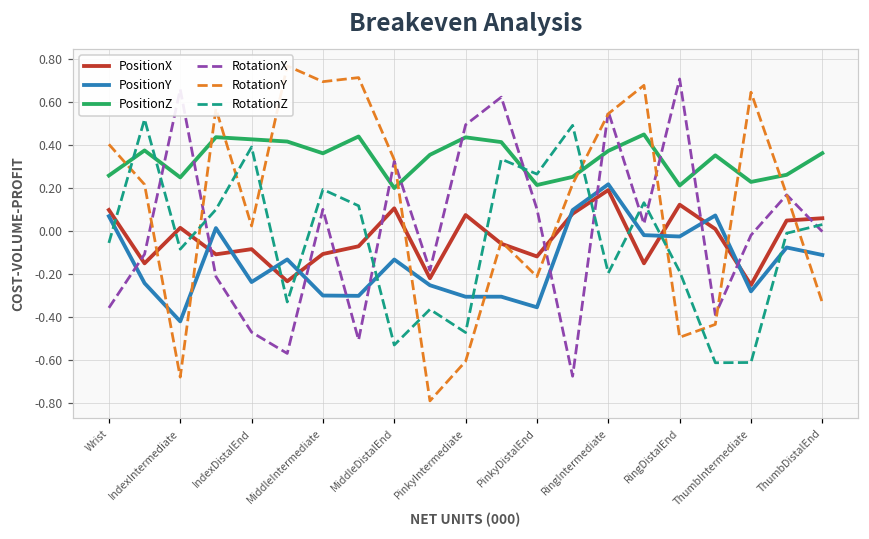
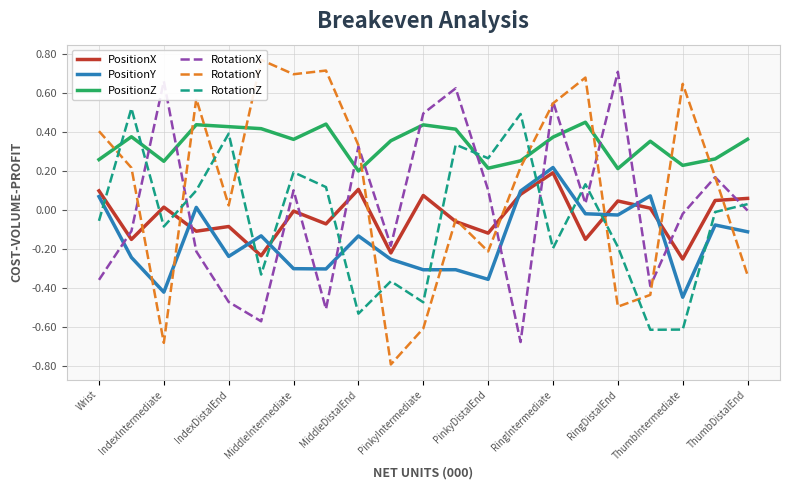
PositionX, MiddleIntermediate: -0.11 -> -0.01
PositionX, RingDistalEnd: 0.12 -> 0.05
PositionY, ThumbIntermediate: -0.28 -> -0.45
